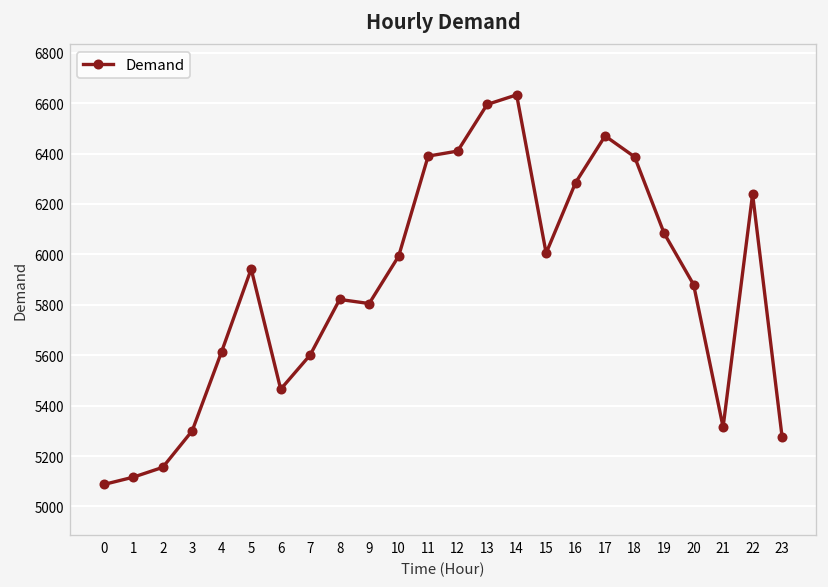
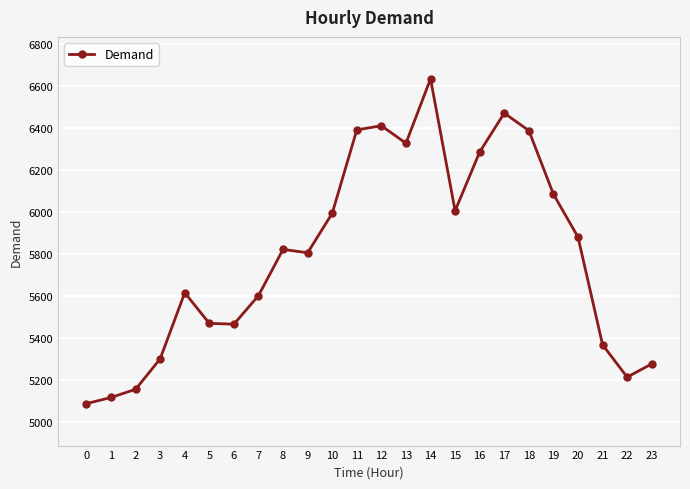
5: 5940 -> 5470
13: 6600 -> 6330
21: 5310 -> 5370
22: 6240 -> 5210
